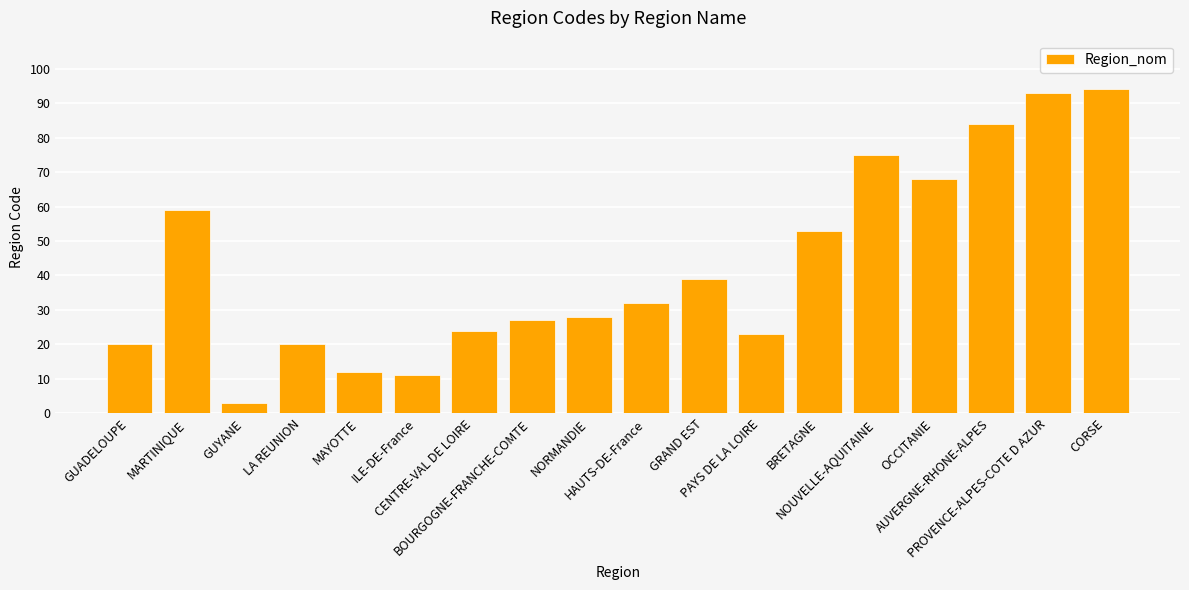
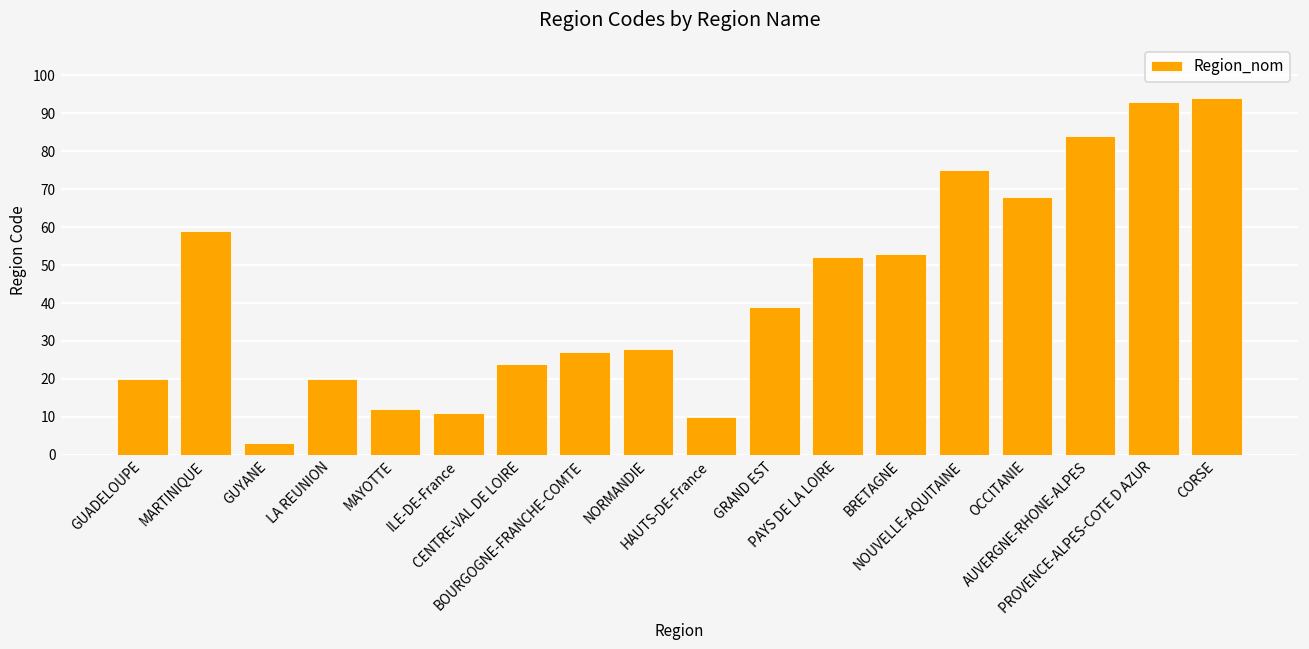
HAUTS-DE-France: 32 -> 10
PAYS DE LA LOIRE: 23 -> 52
